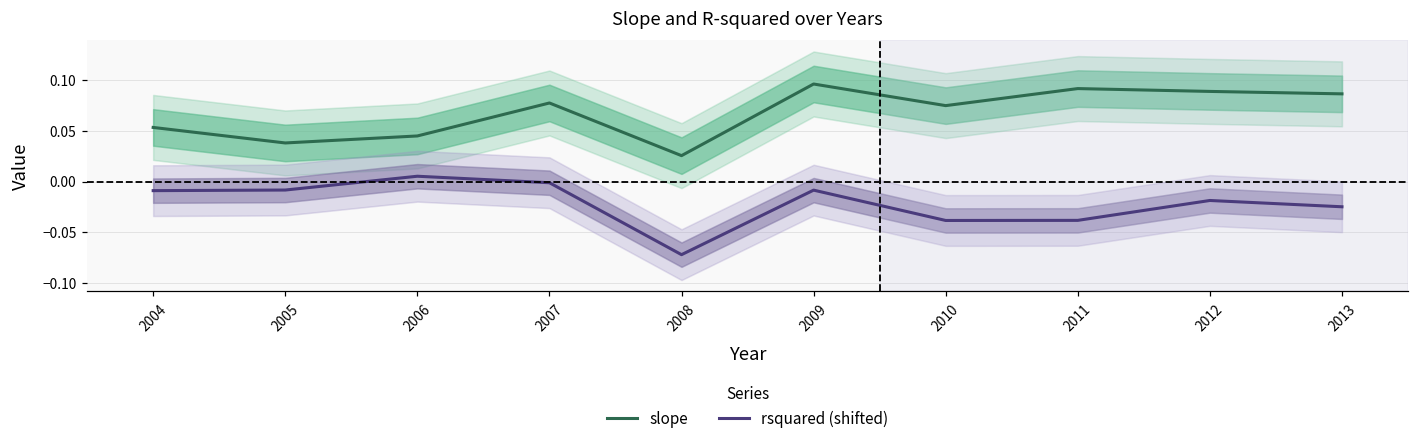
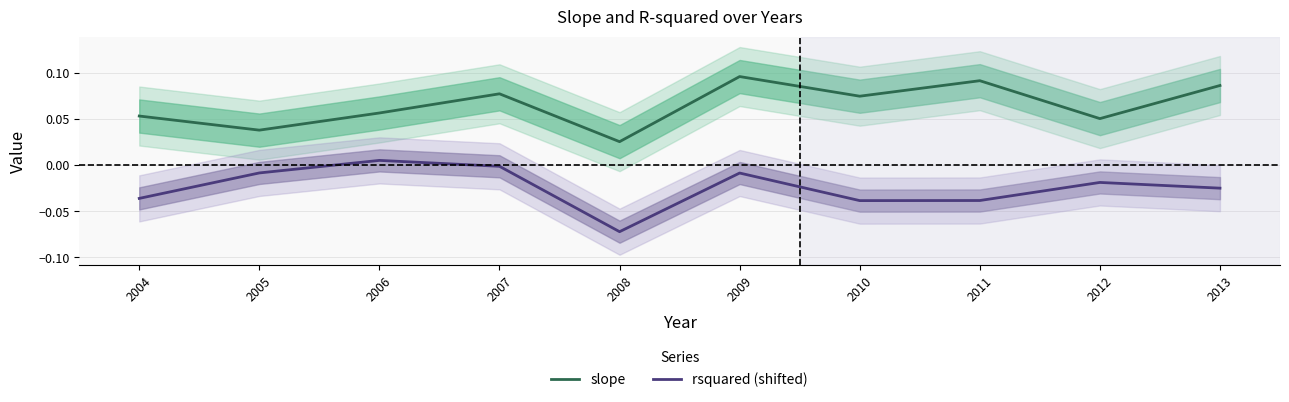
rsquared (shifted), 2004: -0.01 -> -0.04
slope, 2006: 0.04 -> 0.06
slope, 2012: 0.09 -> 0.05
